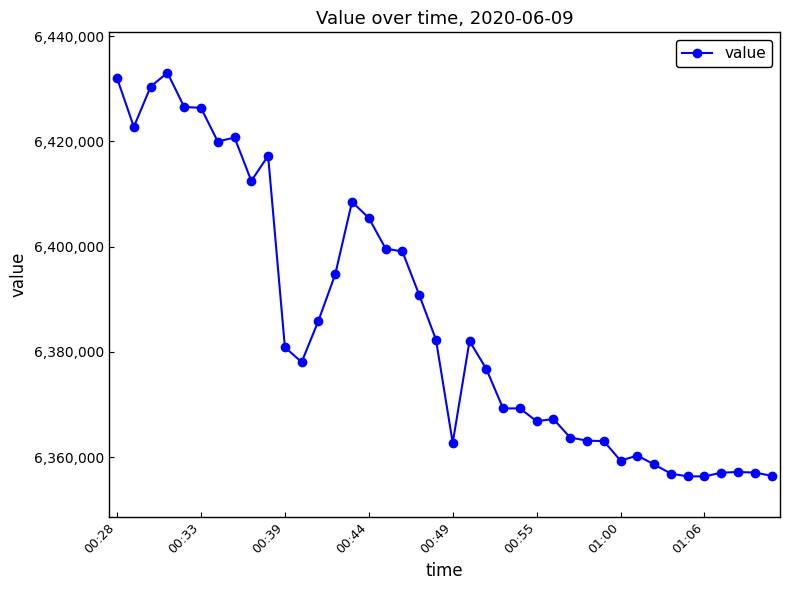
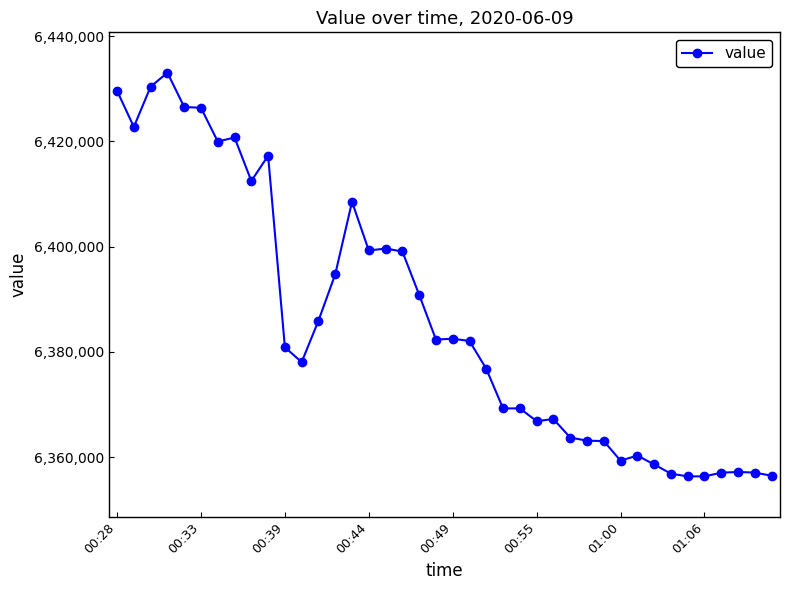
00:28: 6,432,000 -> 6,430,000
00:44: 6,405,000 -> 6,399,000
00:49: 6,363,000 -> 6,383,000
